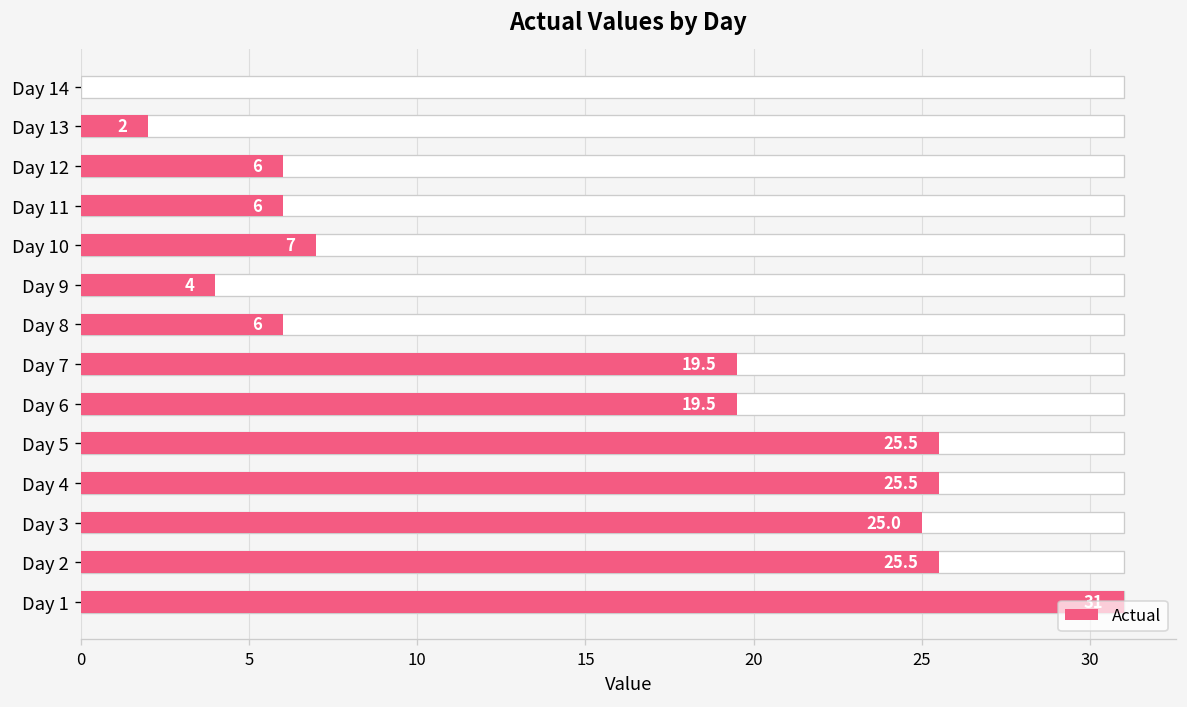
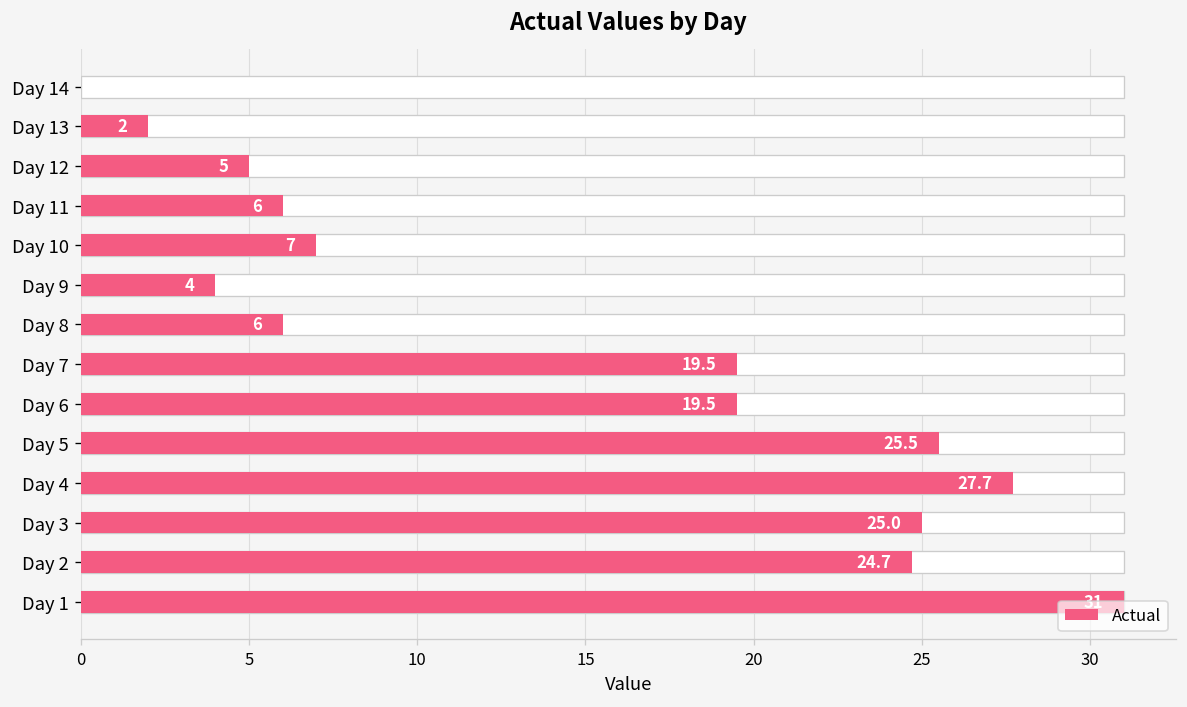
Actual, Day 12: 6 -> 5
Actual, Day 4: 25.5 -> 27.7
Actual, Day 2: 25.5 -> 24.7
